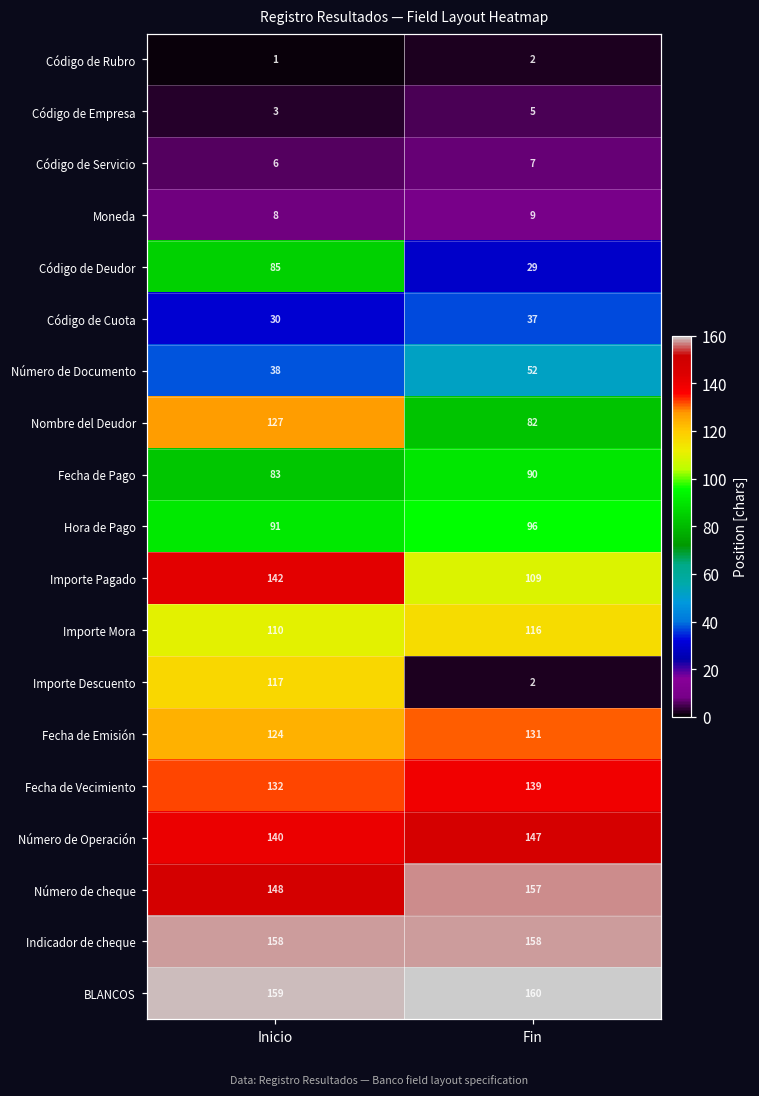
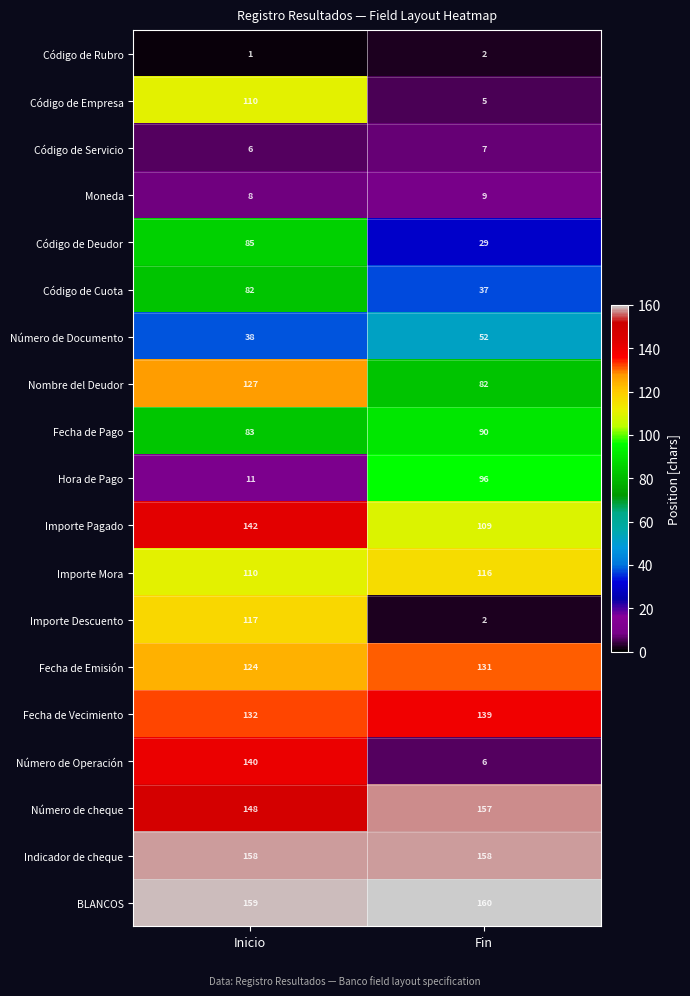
Código de Empresa, Inicio: 3 -> 110
Código de Cuota, Inicio: 30 -> 82
Hora de Pago, Inicio: 91 -> 11
Número de Operación, Fin: 147 -> 6
